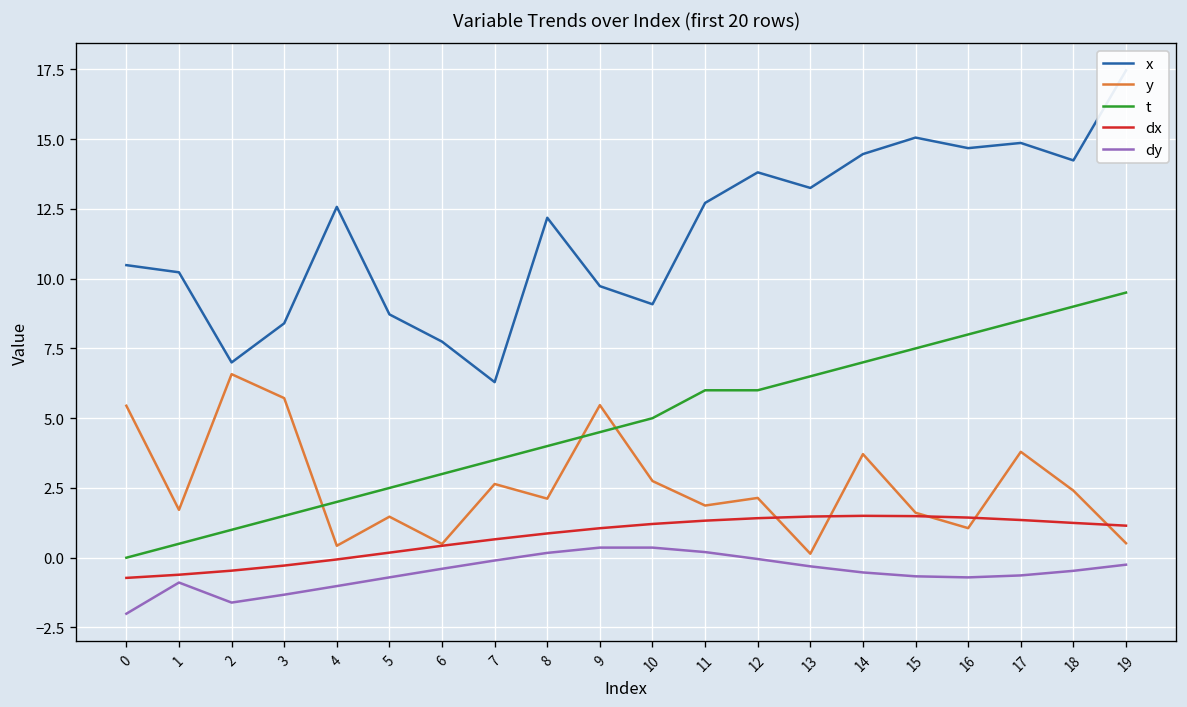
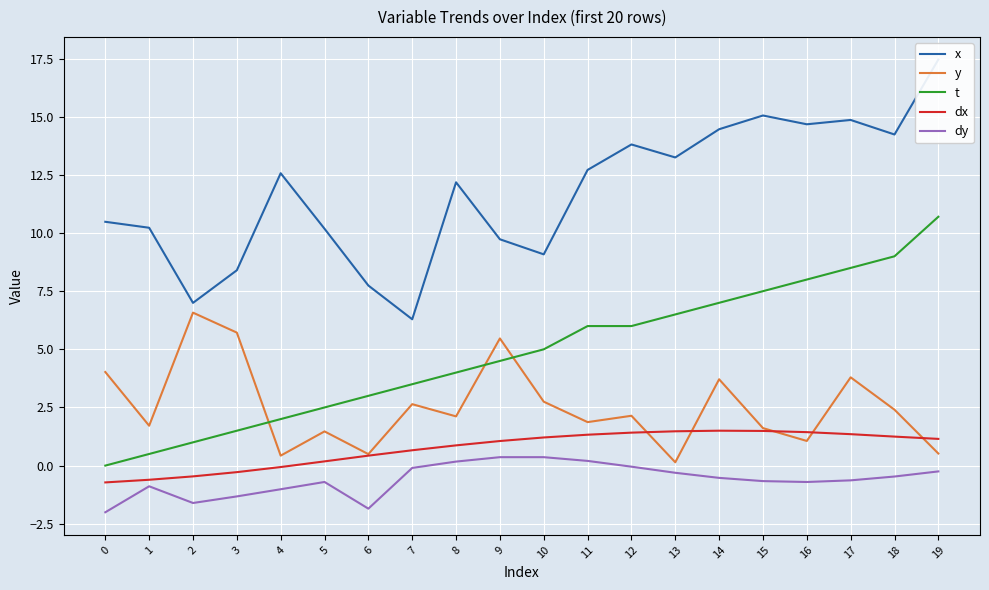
y, 0: 5.4 -> 4.0
x, 5: 8.7 -> 10.2
dy, 6: -0.4 -> -1.9
t, 19: 9.5 -> 10.7
